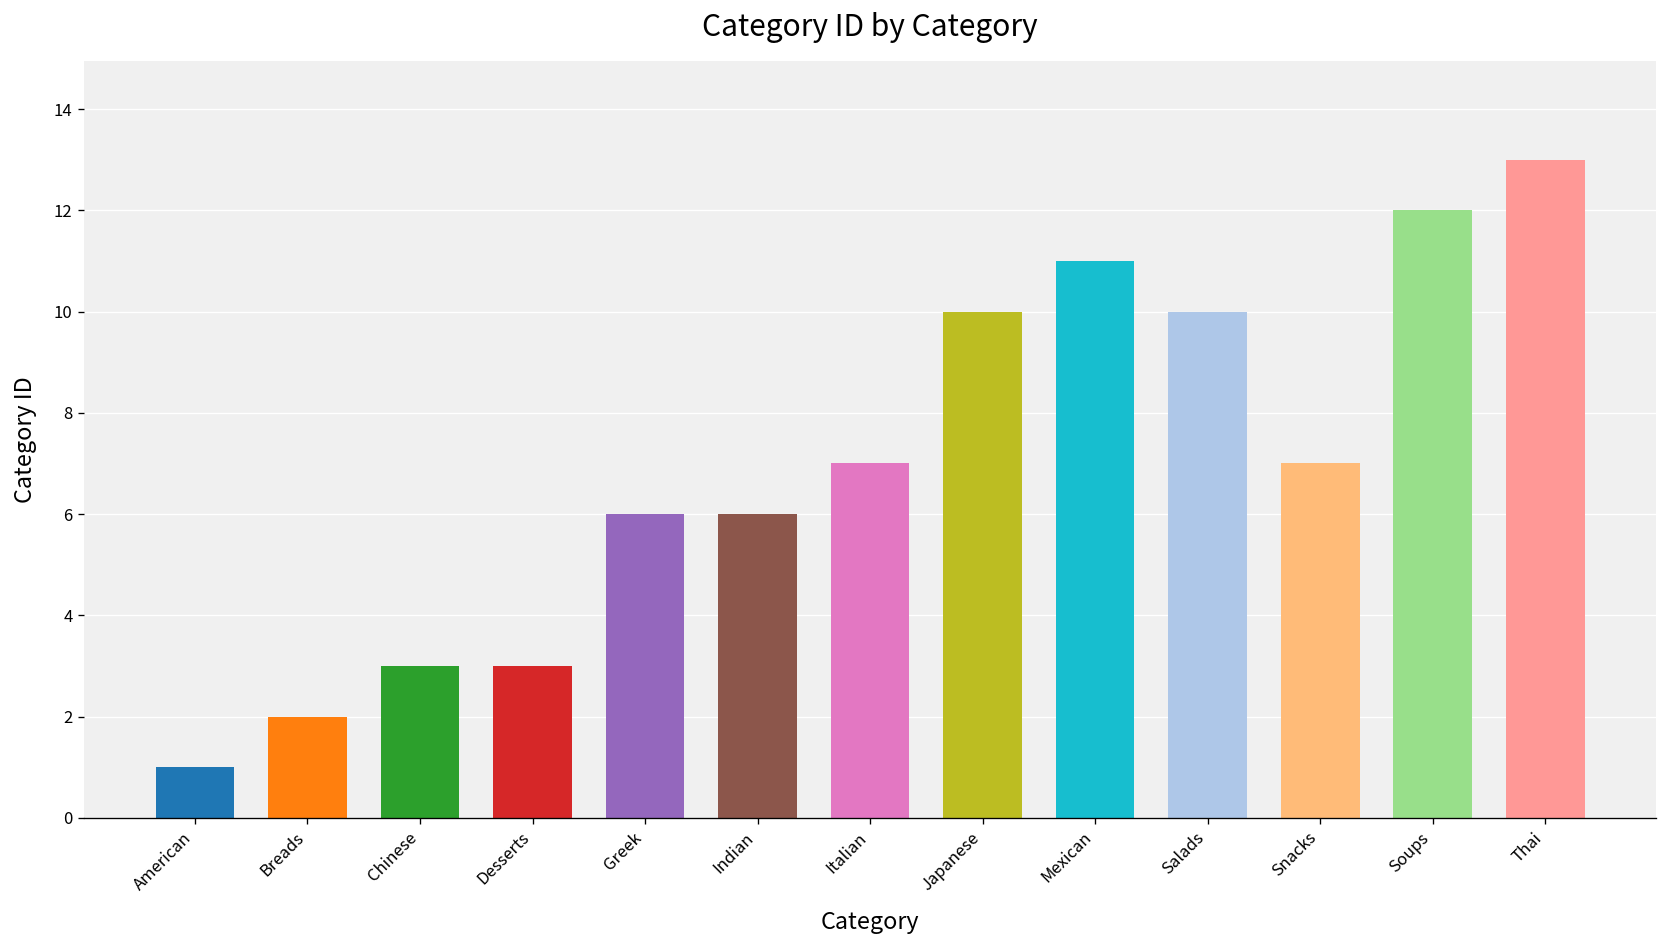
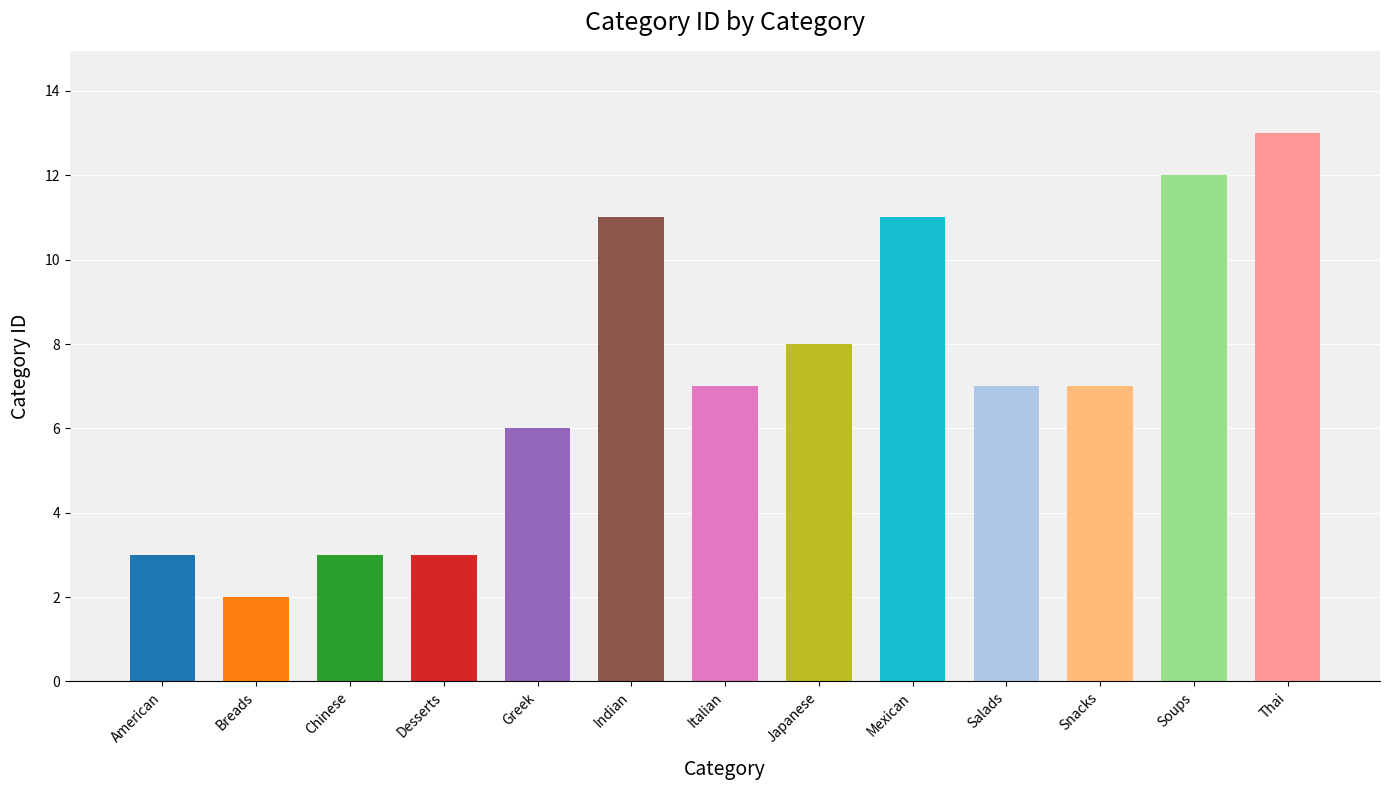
American: 1 -> 3
Indian: 6 -> 11
Japanese: 10 -> 8
Salads: 10 -> 7
